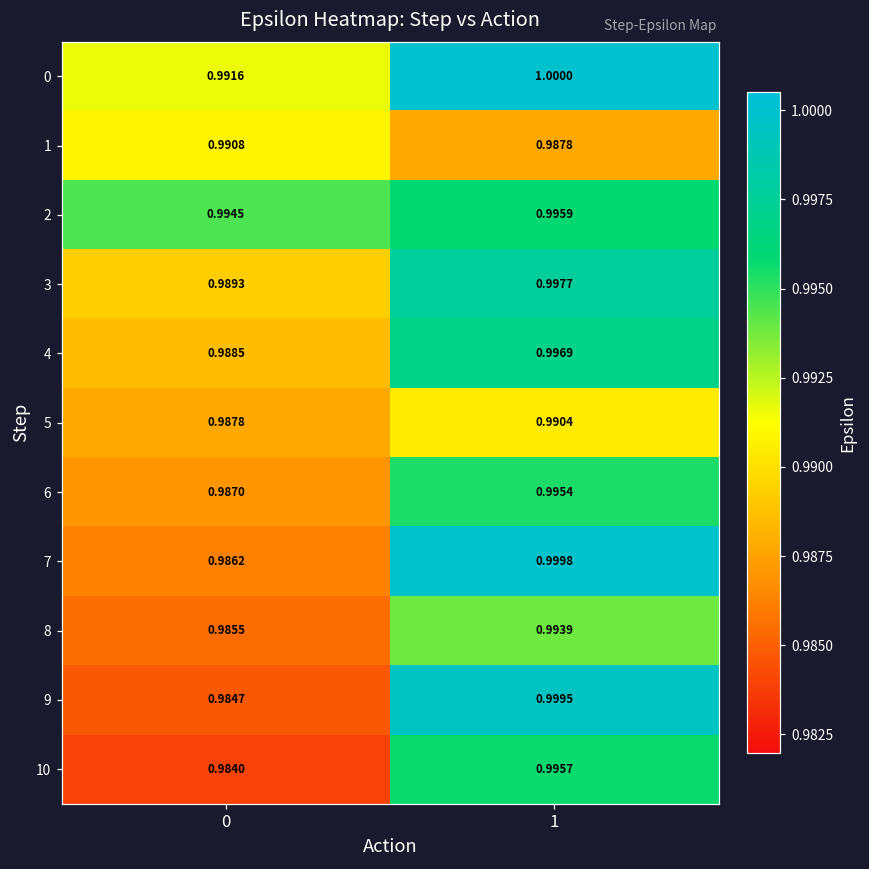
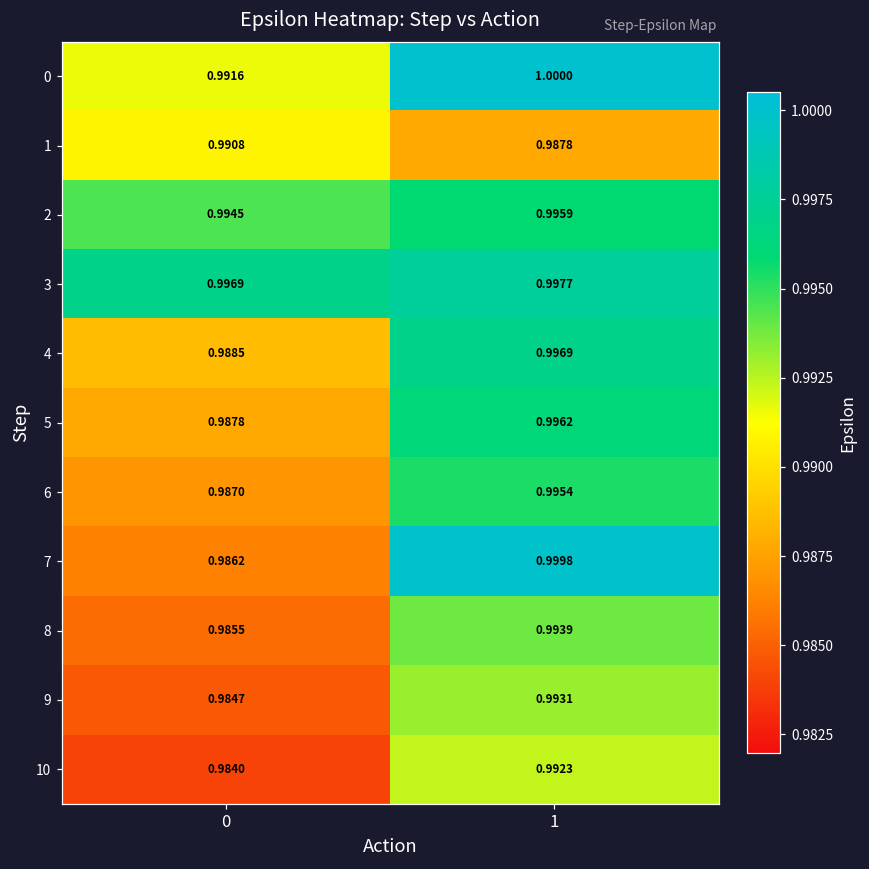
3, 0: 0.9893 -> 0.9969
5, 1: 0.9904 -> 0.9962
9, 1: 0.9995 -> 0.9931
10, 1: 0.9957 -> 0.9923
